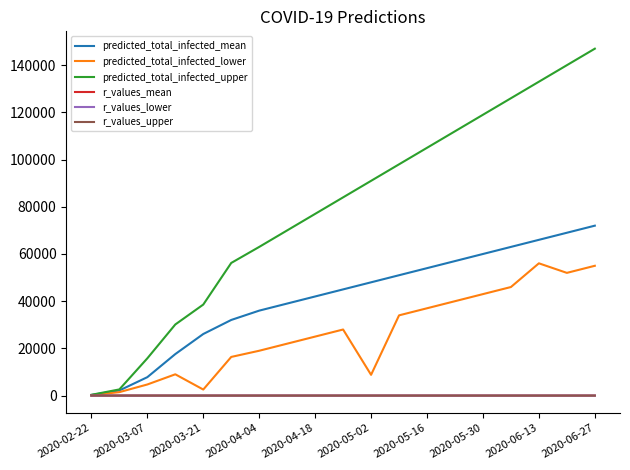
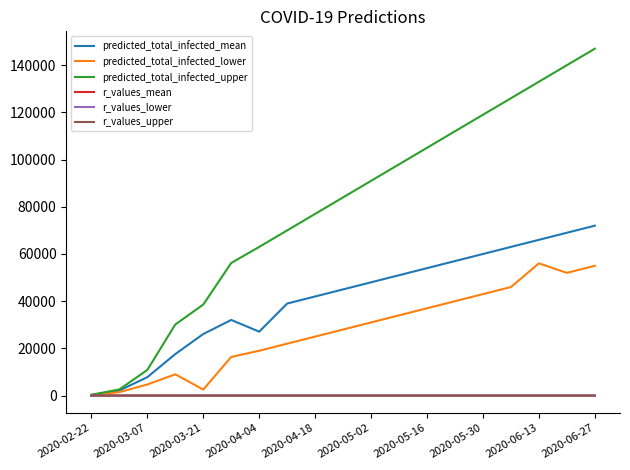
predicted_total_infected_upper, 2020-03-07: 16000 -> 11000
predicted_total_infected_mean, 2020-04-04: 36000 -> 27000
predicted_total_infected_lower, 2020-05-02: 9000 -> 31000
